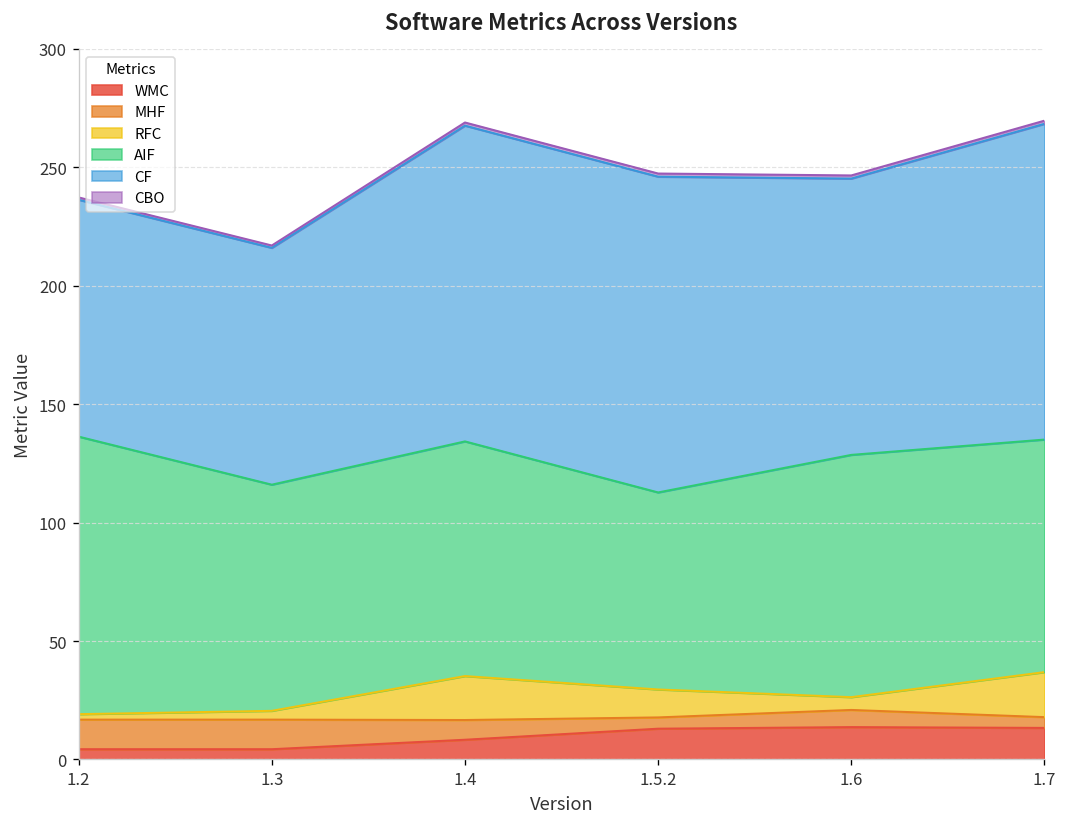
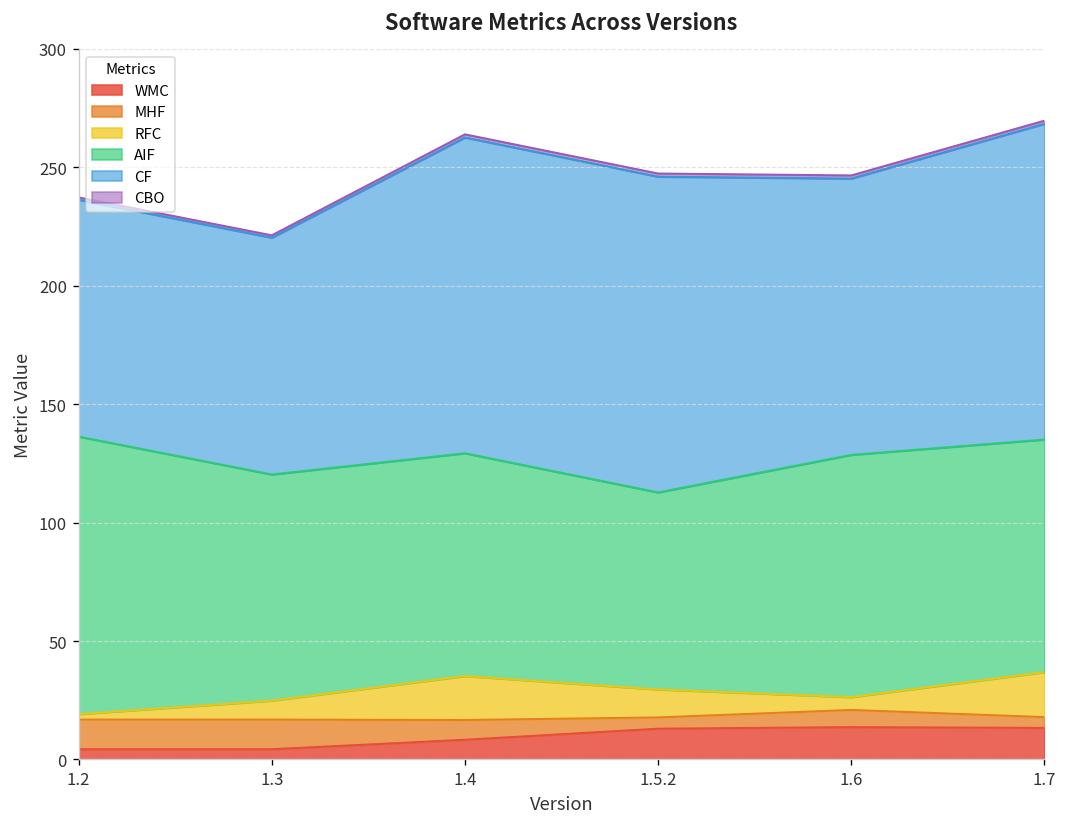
RFC, 1.3: 4 -> 8
AIF, 1.4: 99 -> 94
